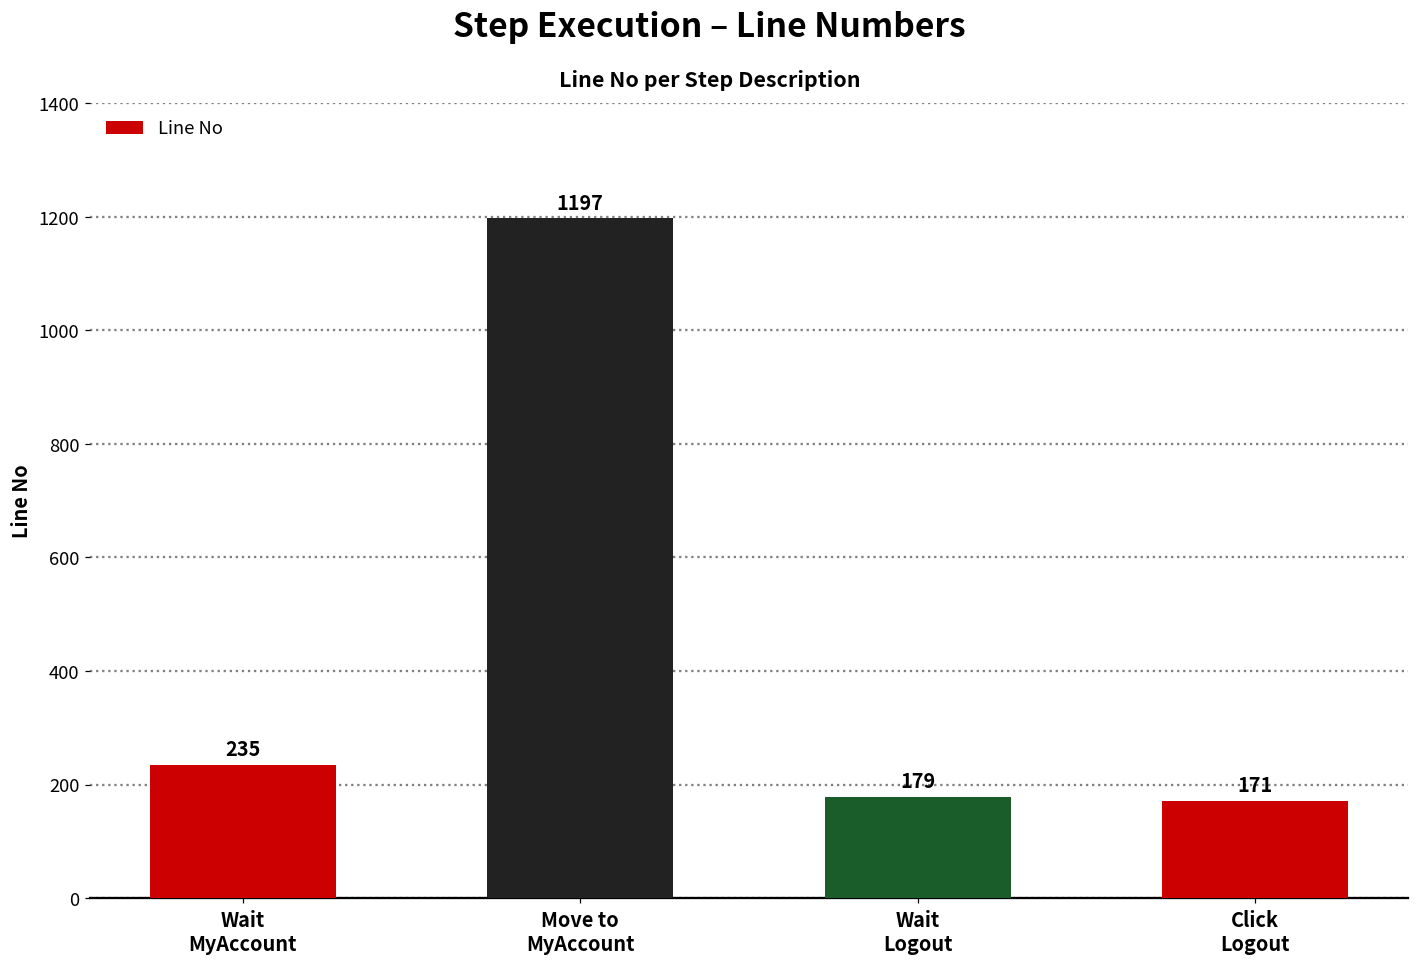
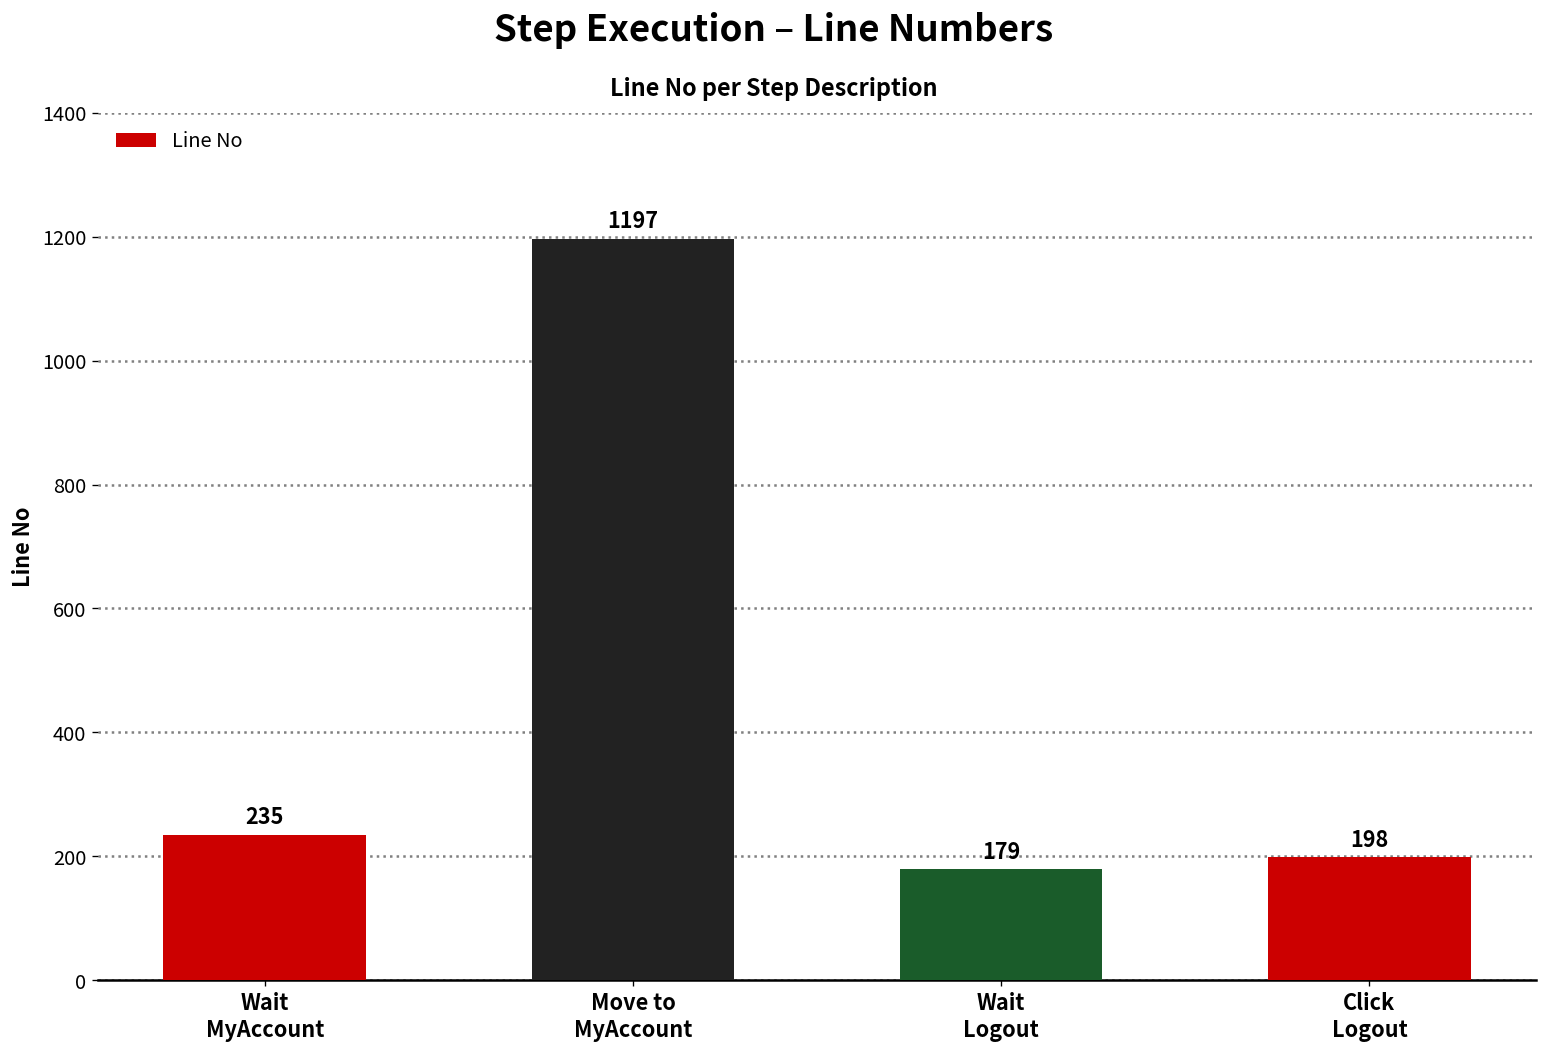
Click Logout: 171 -> 198
